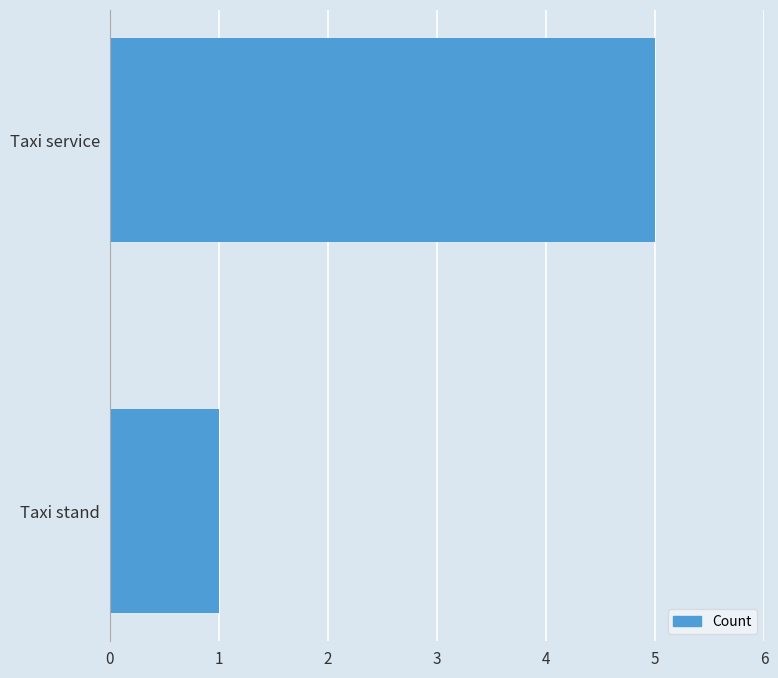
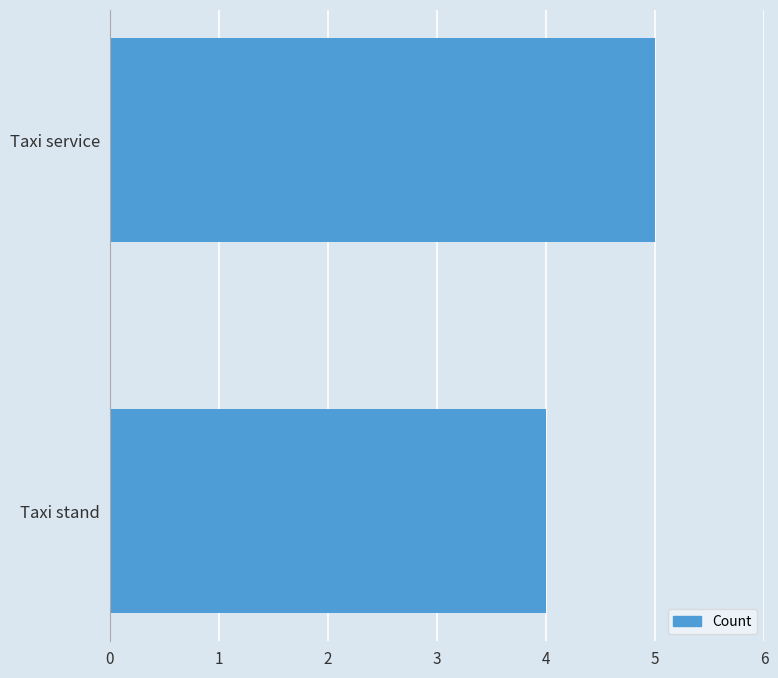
Taxi stand: 1 -> 4
